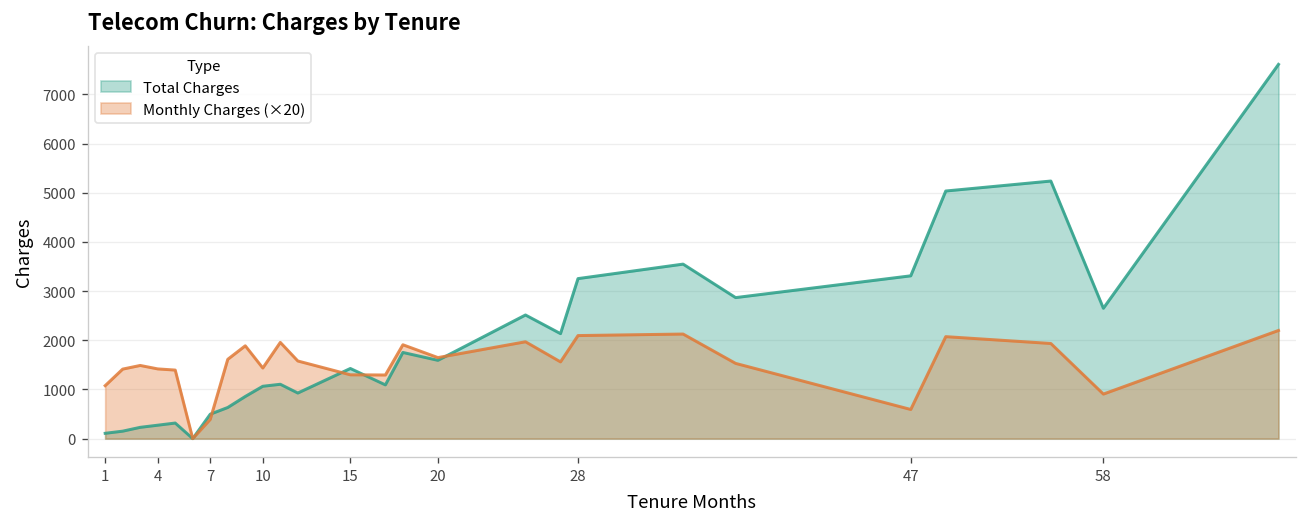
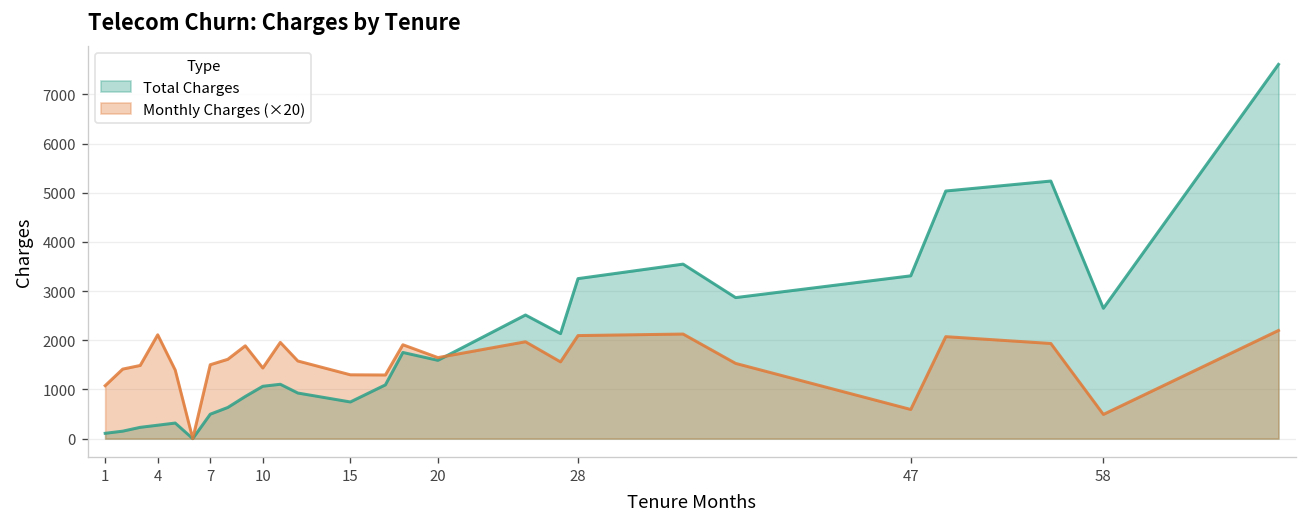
Monthly Charges (×20), 4: 1400 -> 2100
Monthly Charges (×20), 7: 400 -> 1500
Total Charges, 15: 1400 -> 700
Monthly Charges (×20), 58: 900 -> 500
